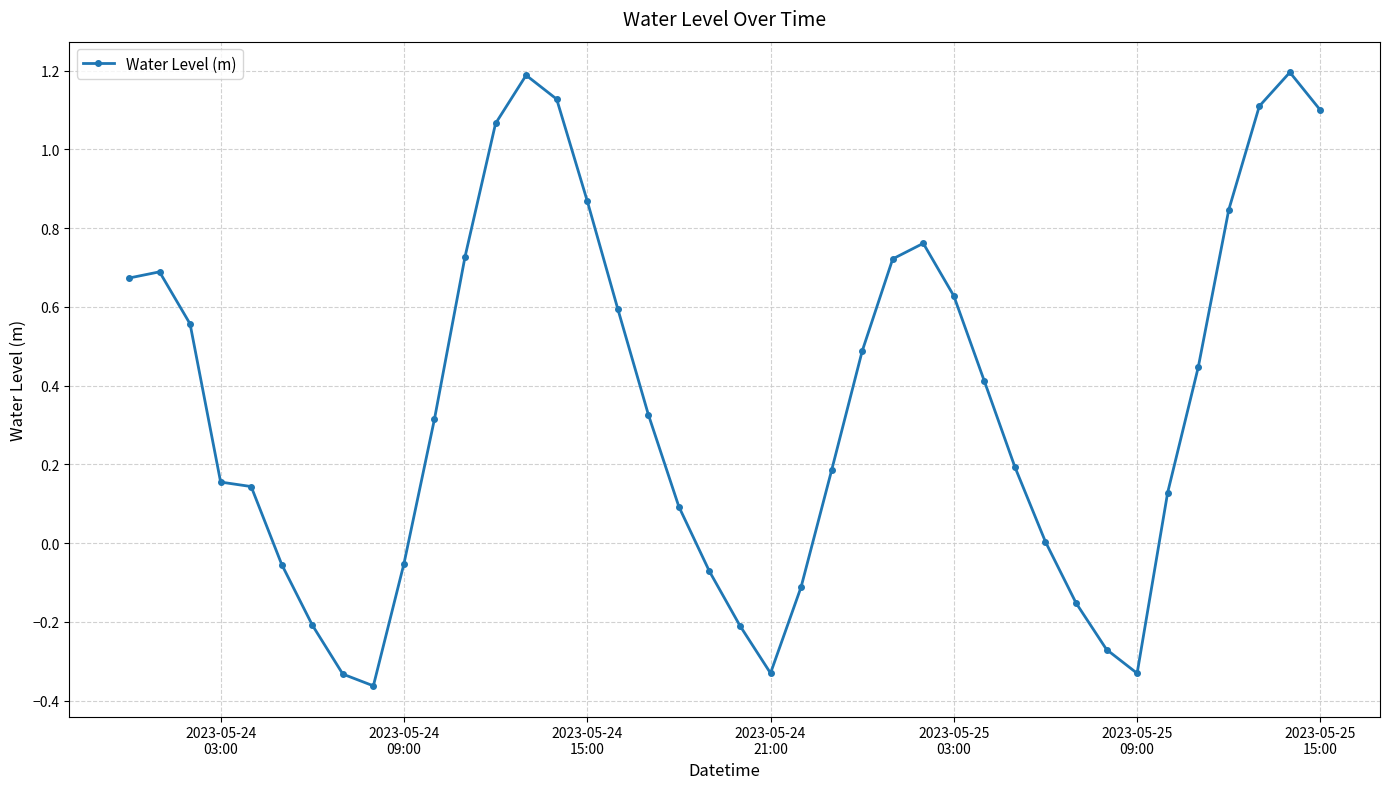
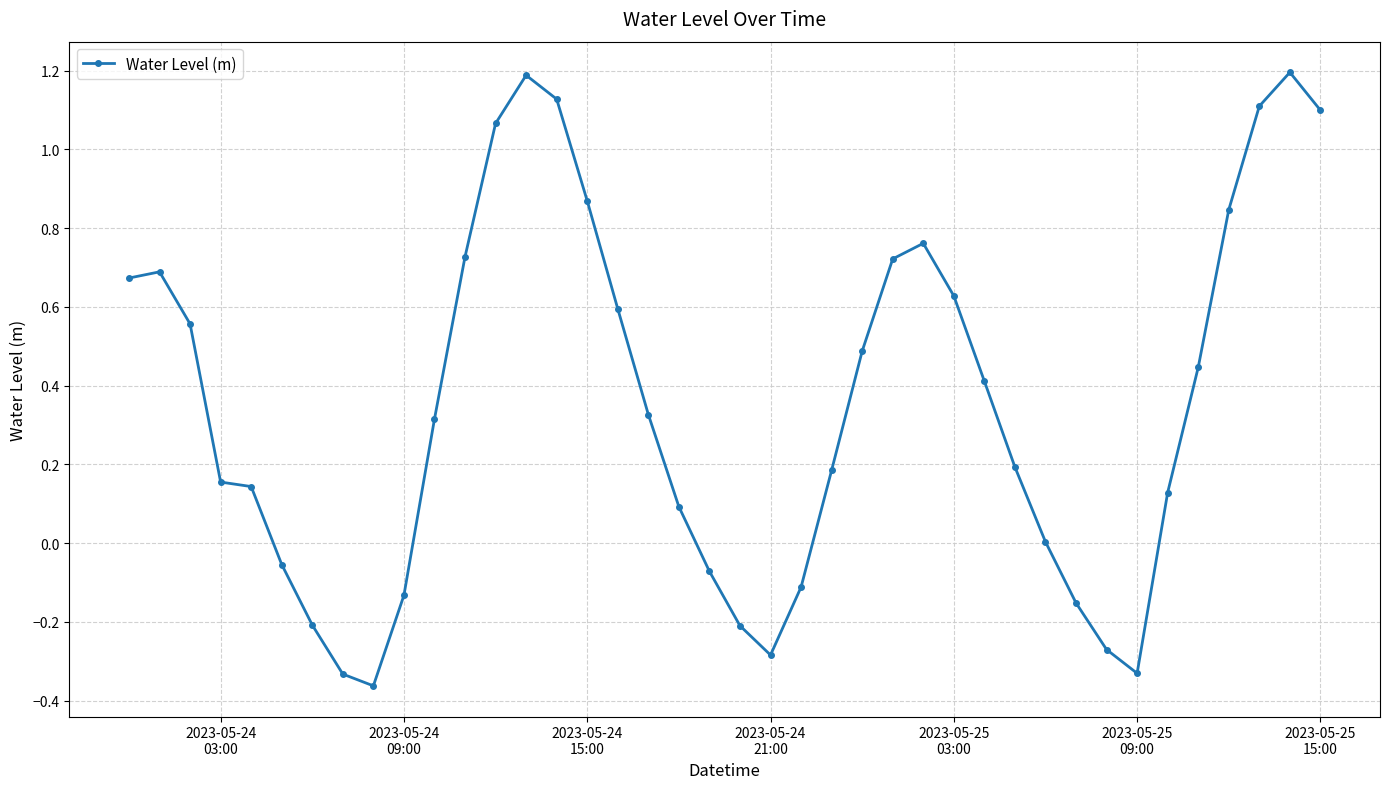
2023-05-24 09:00: -0.05 -> -0.13
2023-05-24 21:00: -0.33 -> -0.28
